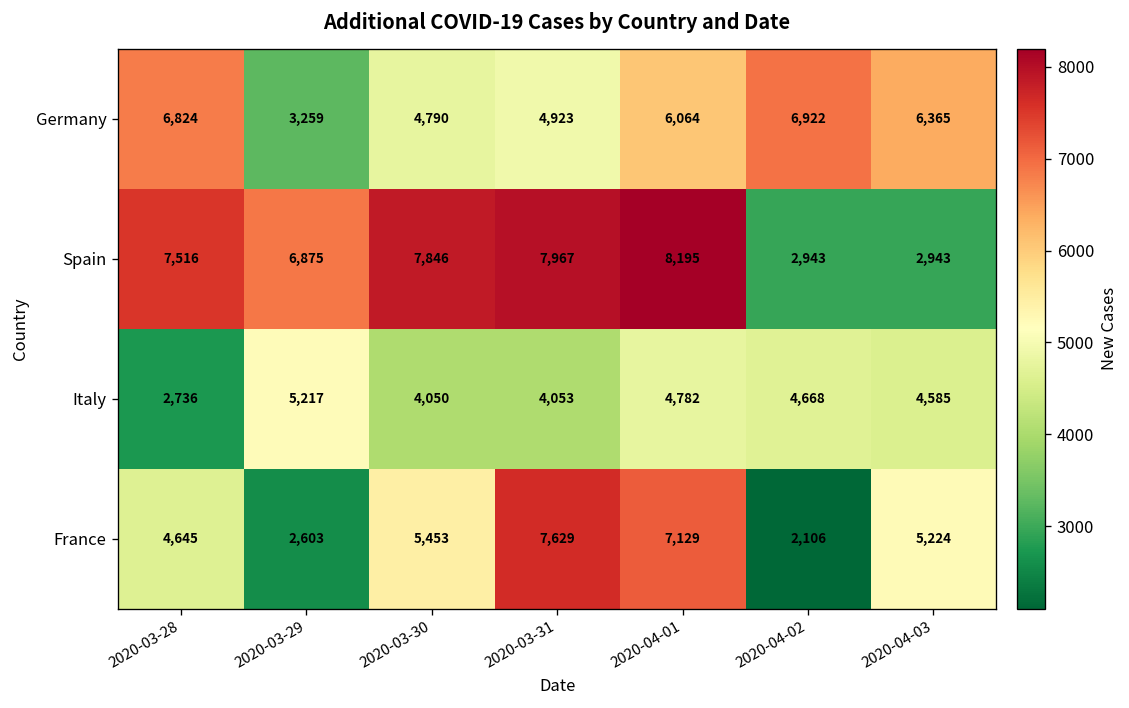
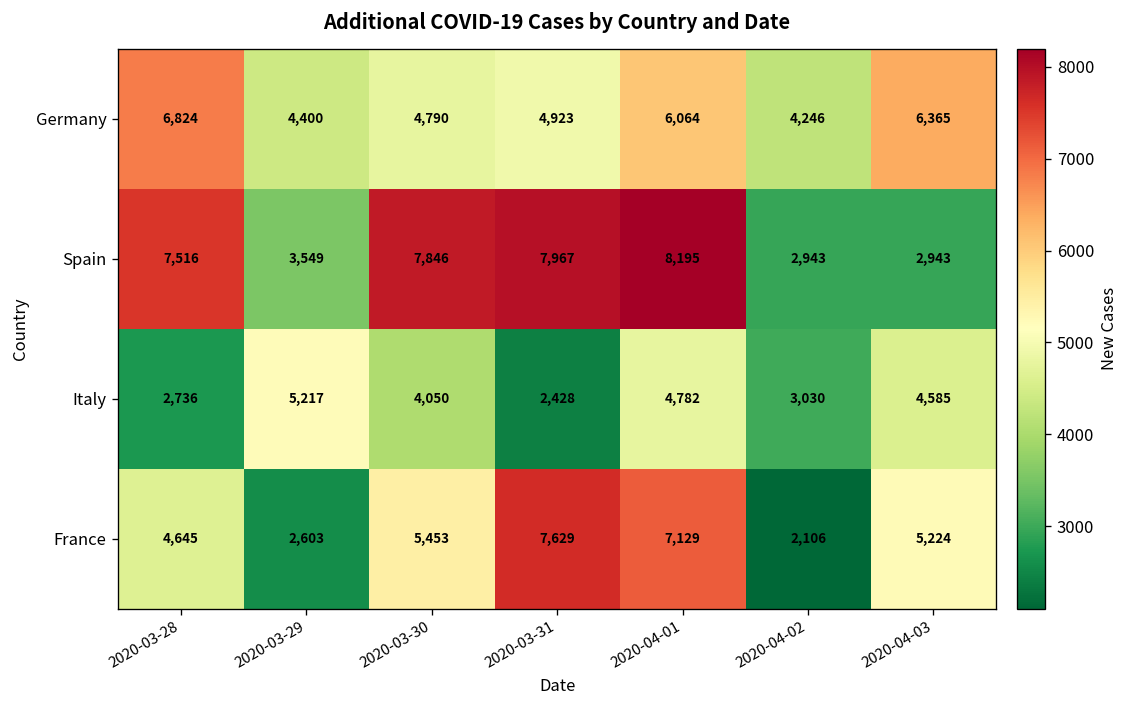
Germany, 2020-03-29: 3,259 -> 4,400
Germany, 2020-04-02: 6,922 -> 4,246
Spain, 2020-03-29: 6,875 -> 3,549
Italy, 2020-03-31: 4,053 -> 2,428
Italy, 2020-04-02: 4,668 -> 3,030
